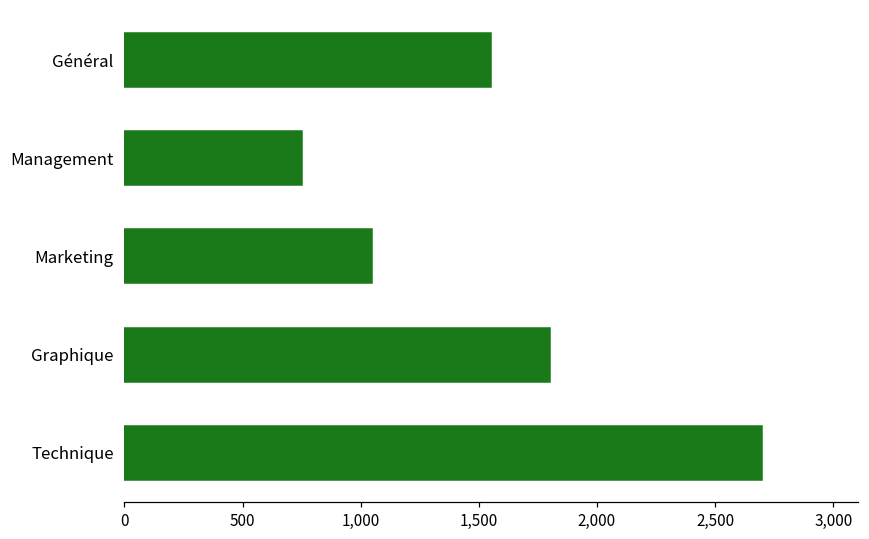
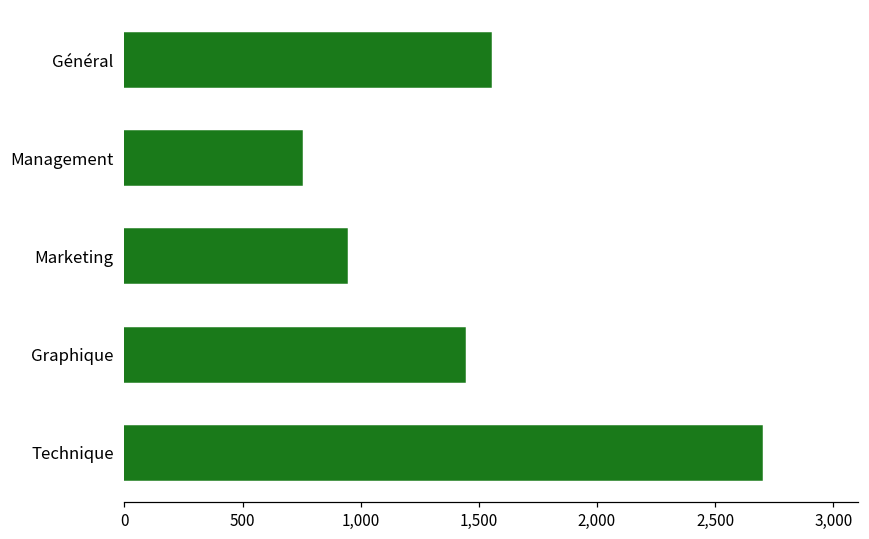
Marketing: 1,050 -> 940
Graphique: 1,800 -> 1,440
